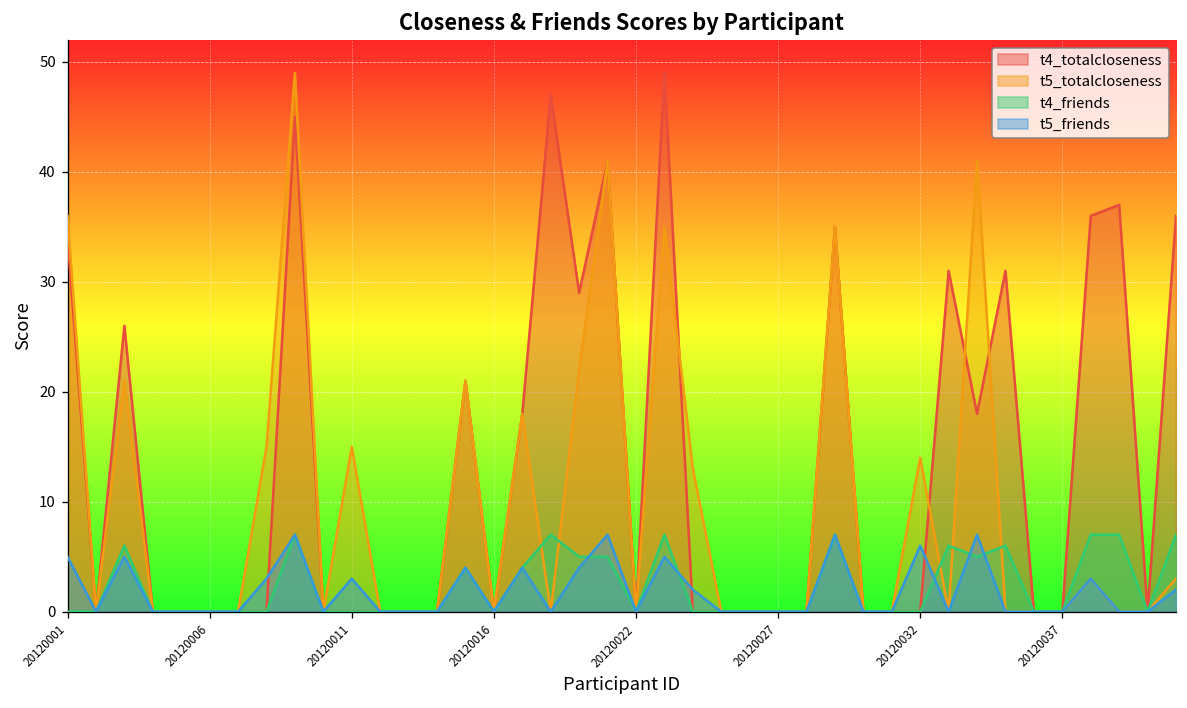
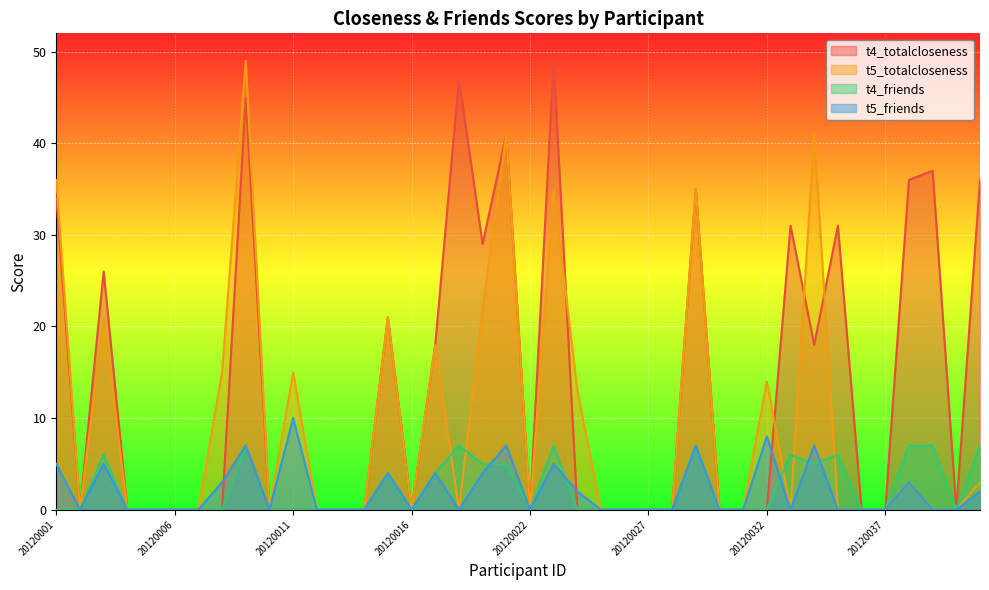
t5_friends, 20120011: 3 -> 10
t5_friends, 20120032: 6 -> 8
